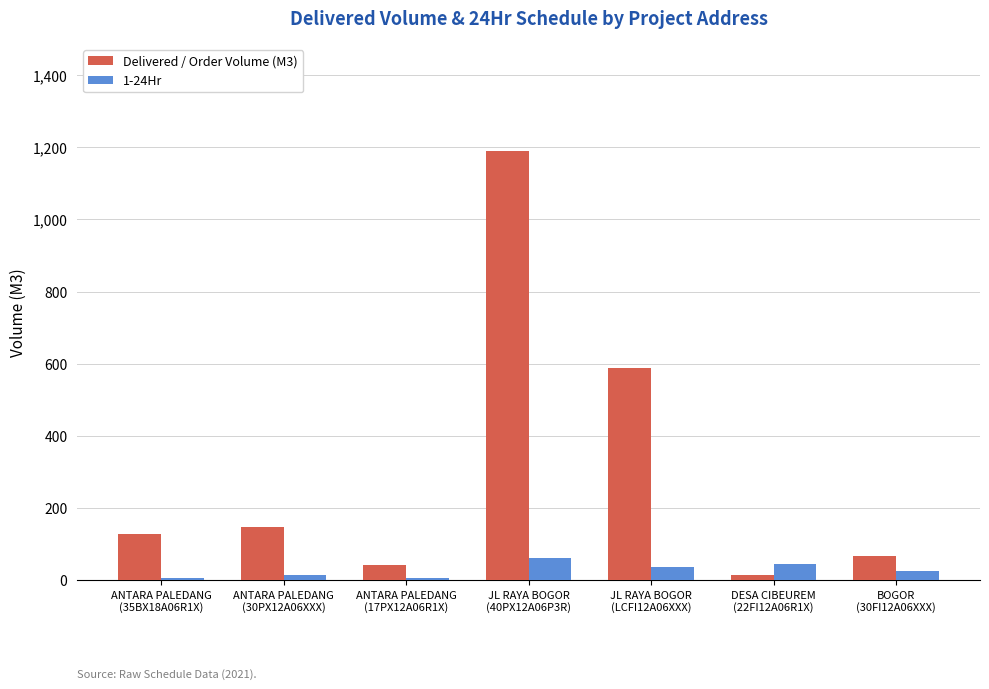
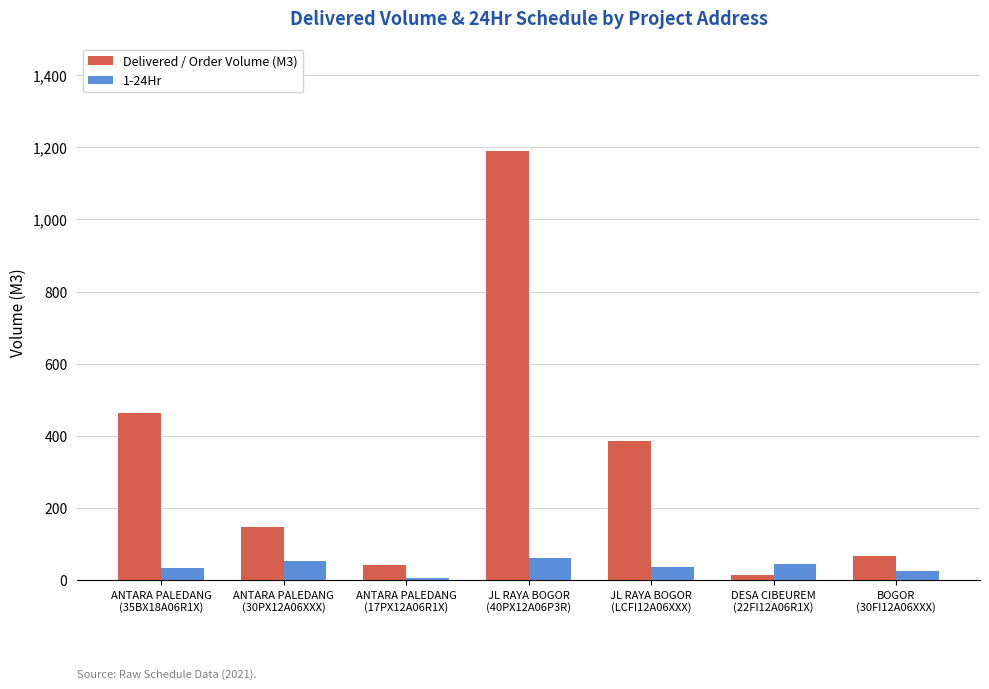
Delivered / Order Volume (M3), ANTARA PALEDANG (35BX18A06R1X): 130 -> 460
1-24Hr, ANTARA PALEDANG (35BX18A06R1X): 10 -> 40
1-24Hr, ANTARA PALEDANG (30PX12A06XXX): 10 -> 50
Delivered / Order Volume (M3), JL RAYA BOGOR (LCFI12A06XXX): 590 -> 390
